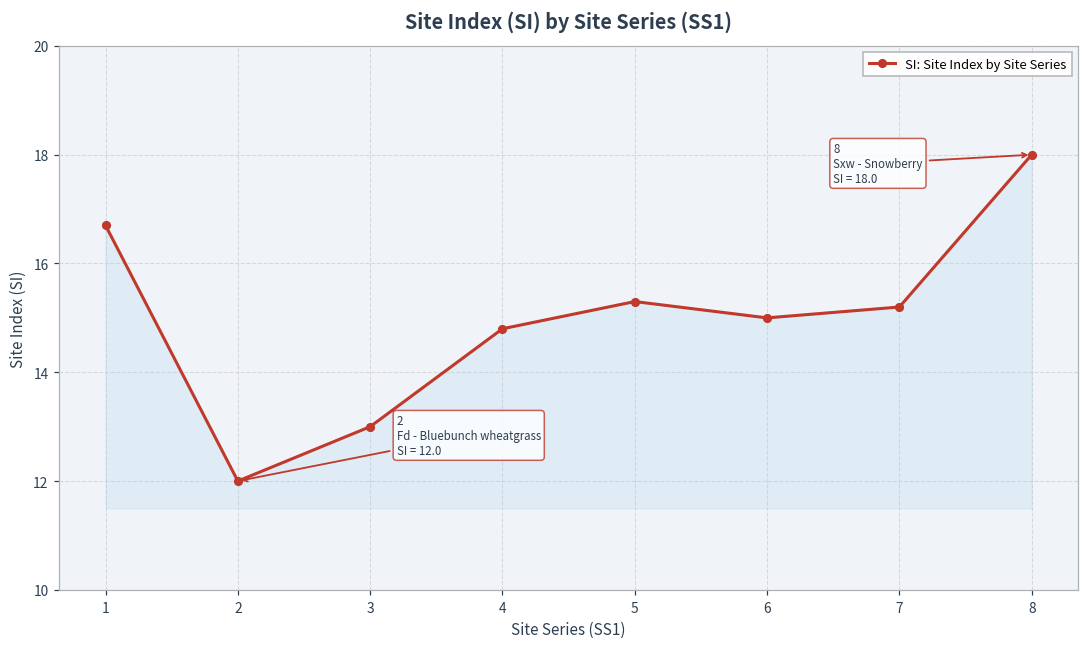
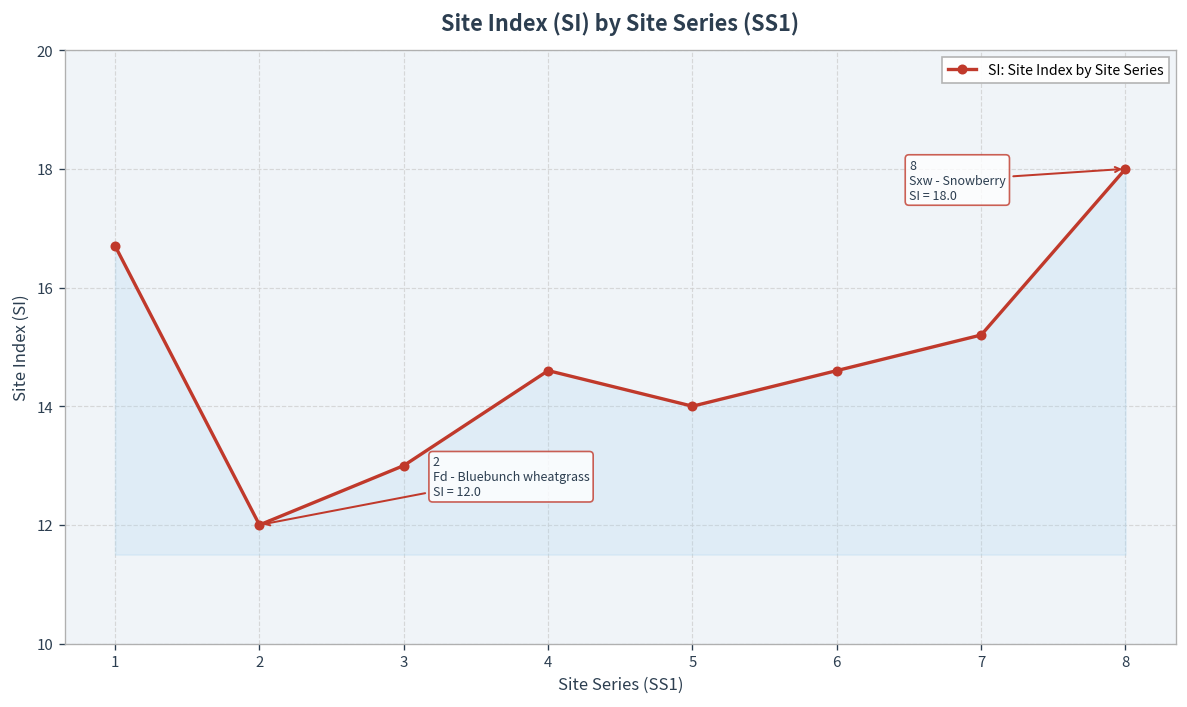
4: 14.8 -> 14.6
5: 15.3 -> 14.0
6: 15.0 -> 14.6
